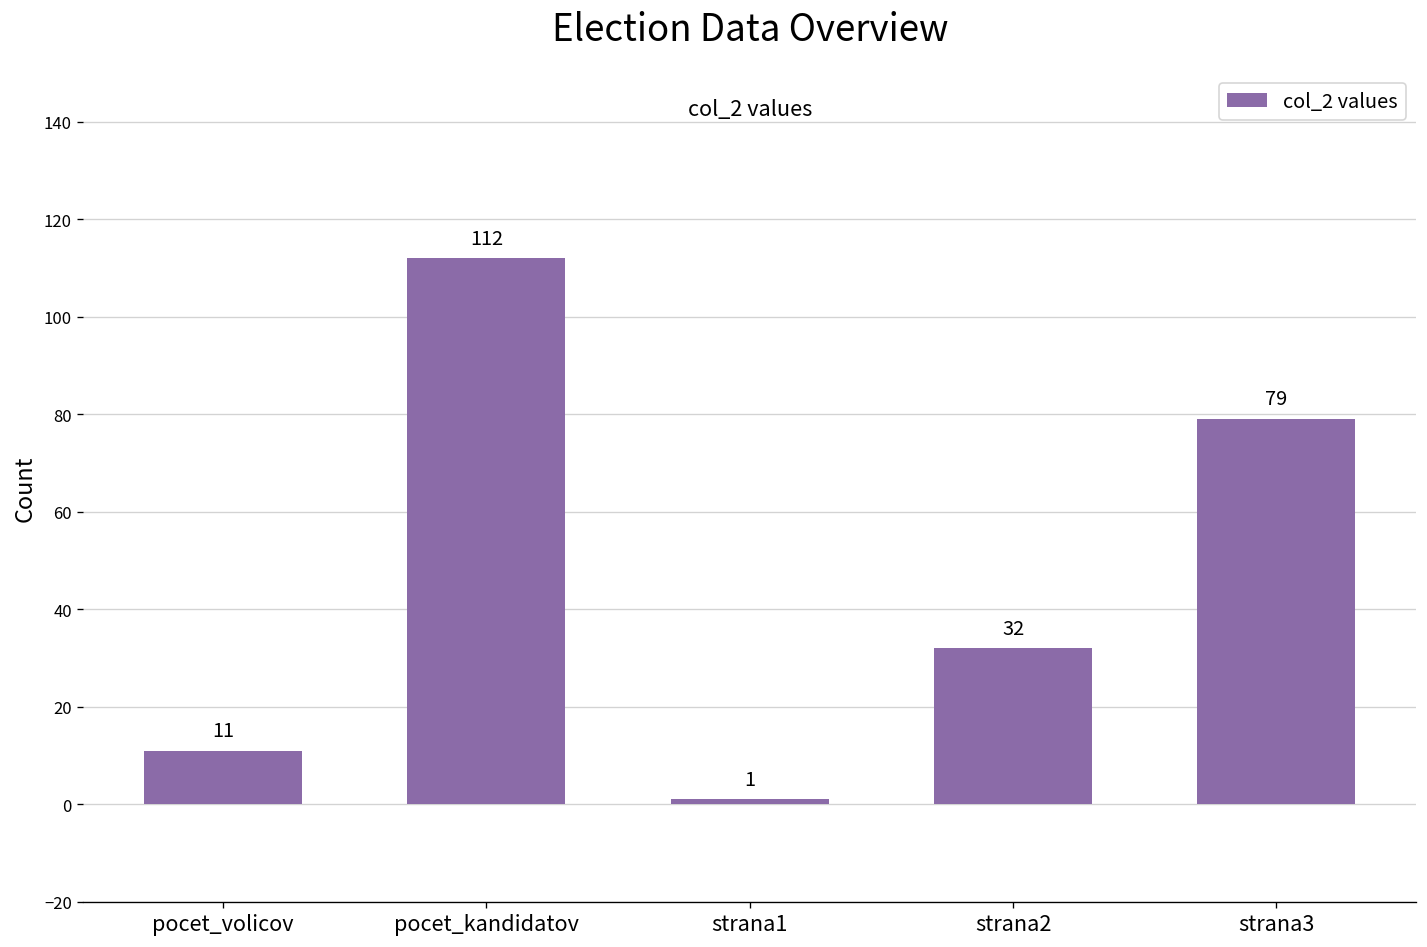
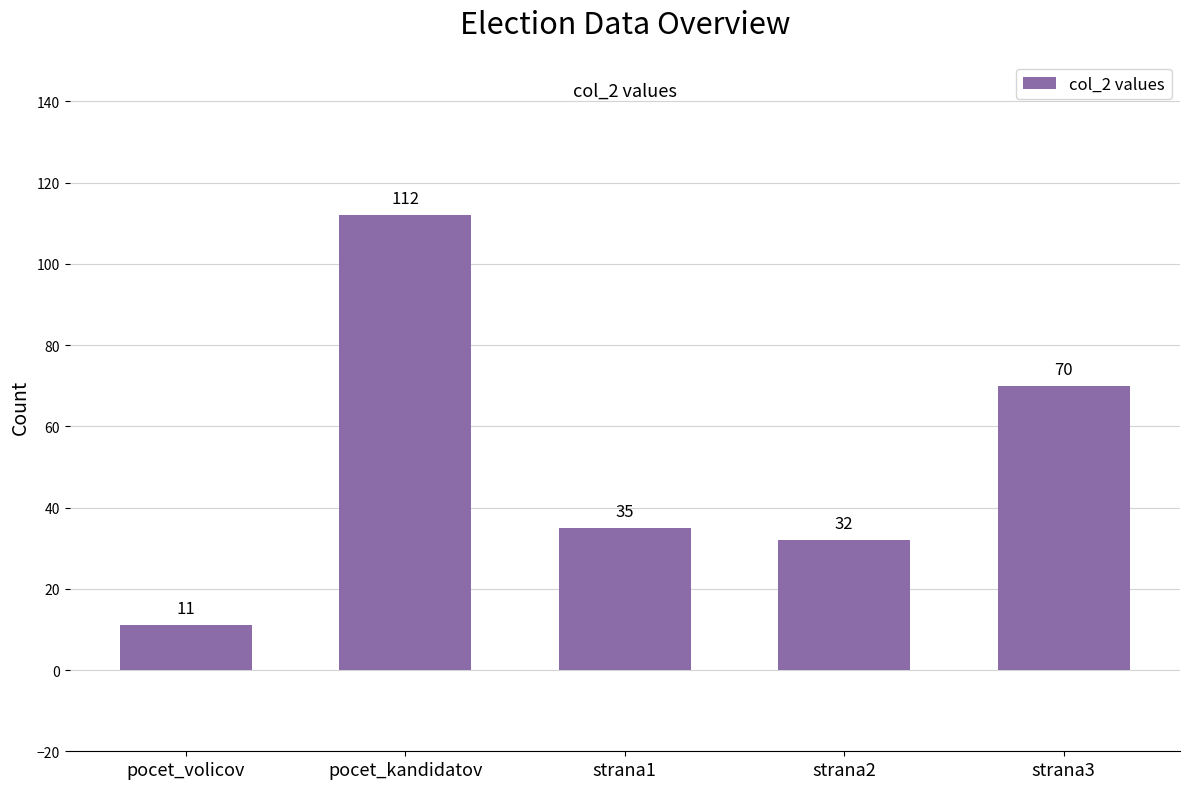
strana1: 1 -> 35
strana3: 79 -> 70
